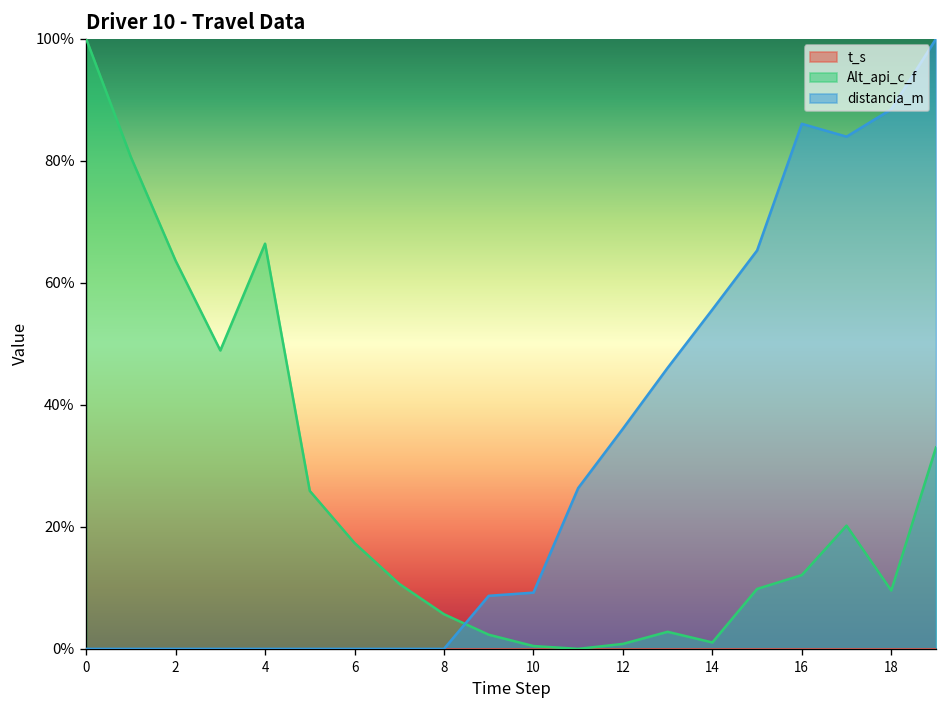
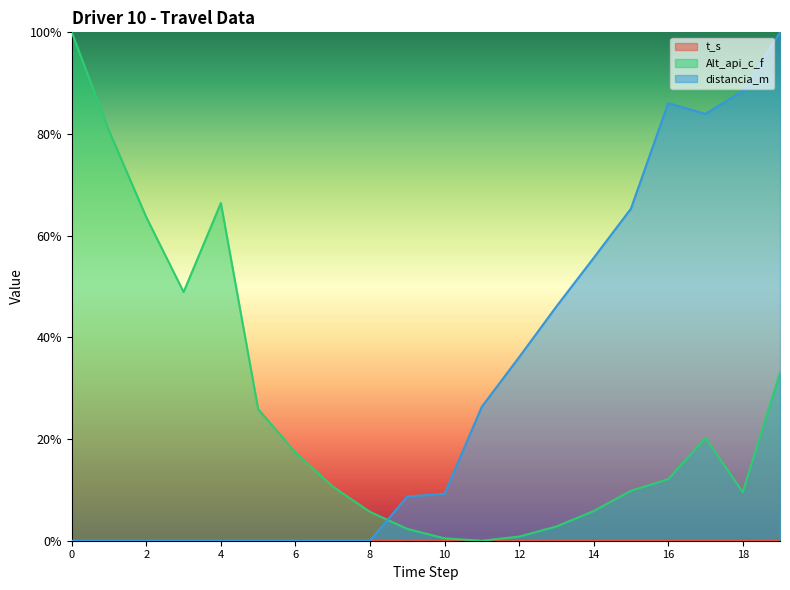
Alt_api_c_f, 14: 1% -> 6%
